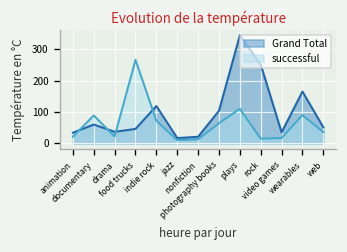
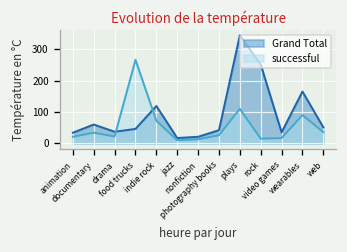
successful, documentary: 90 -> 30
Grand Total, photography books: 100 -> 40
successful, photography books: 60 -> 30
